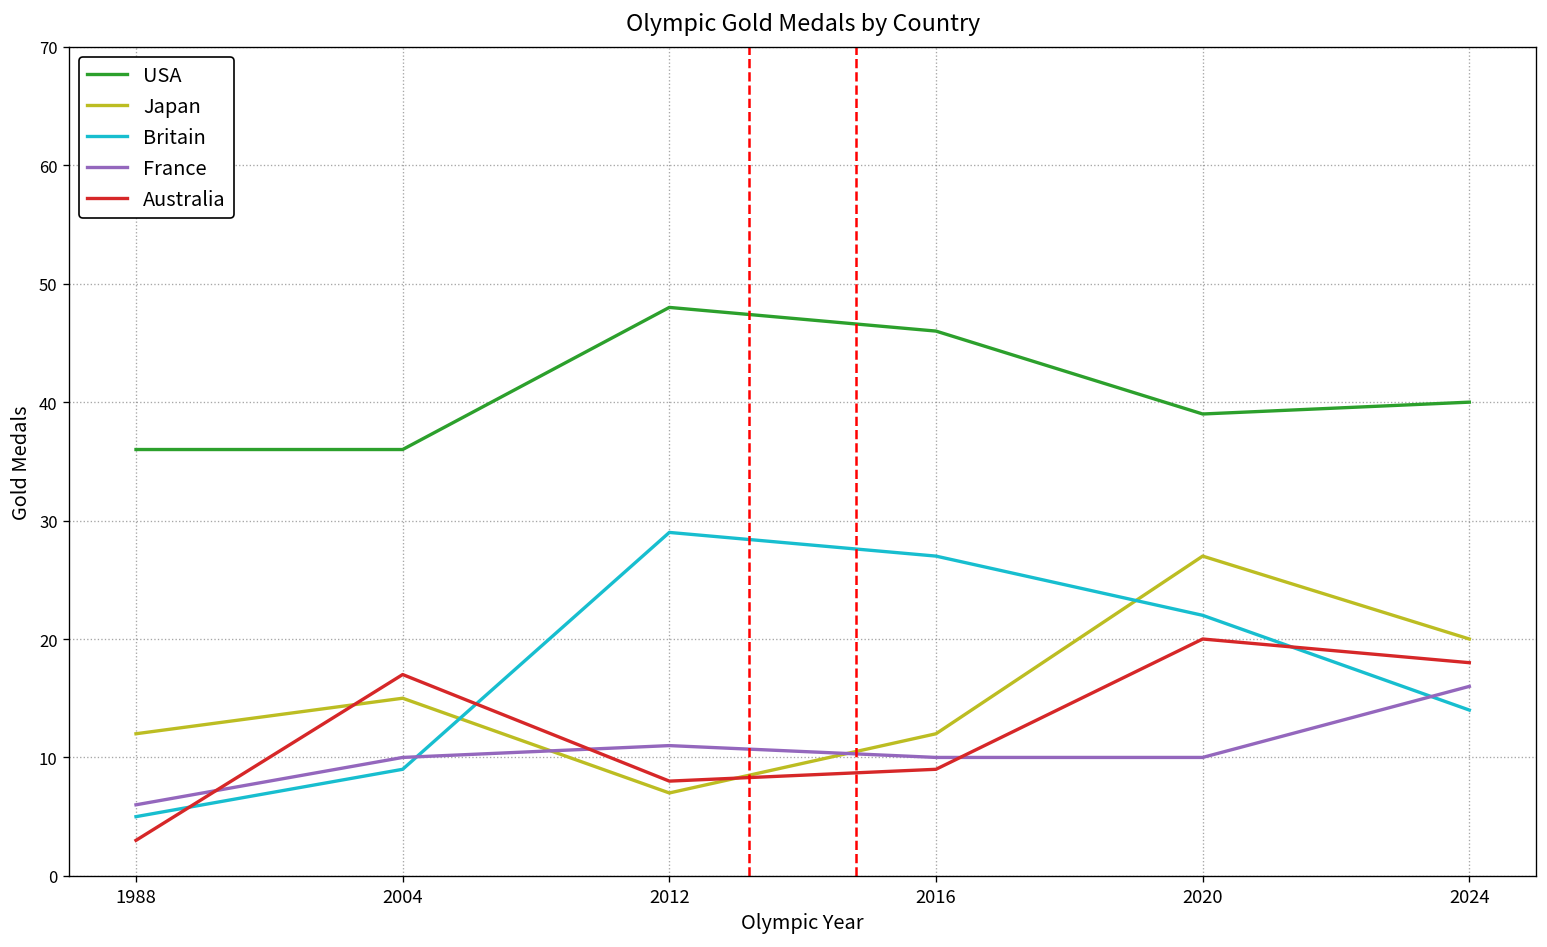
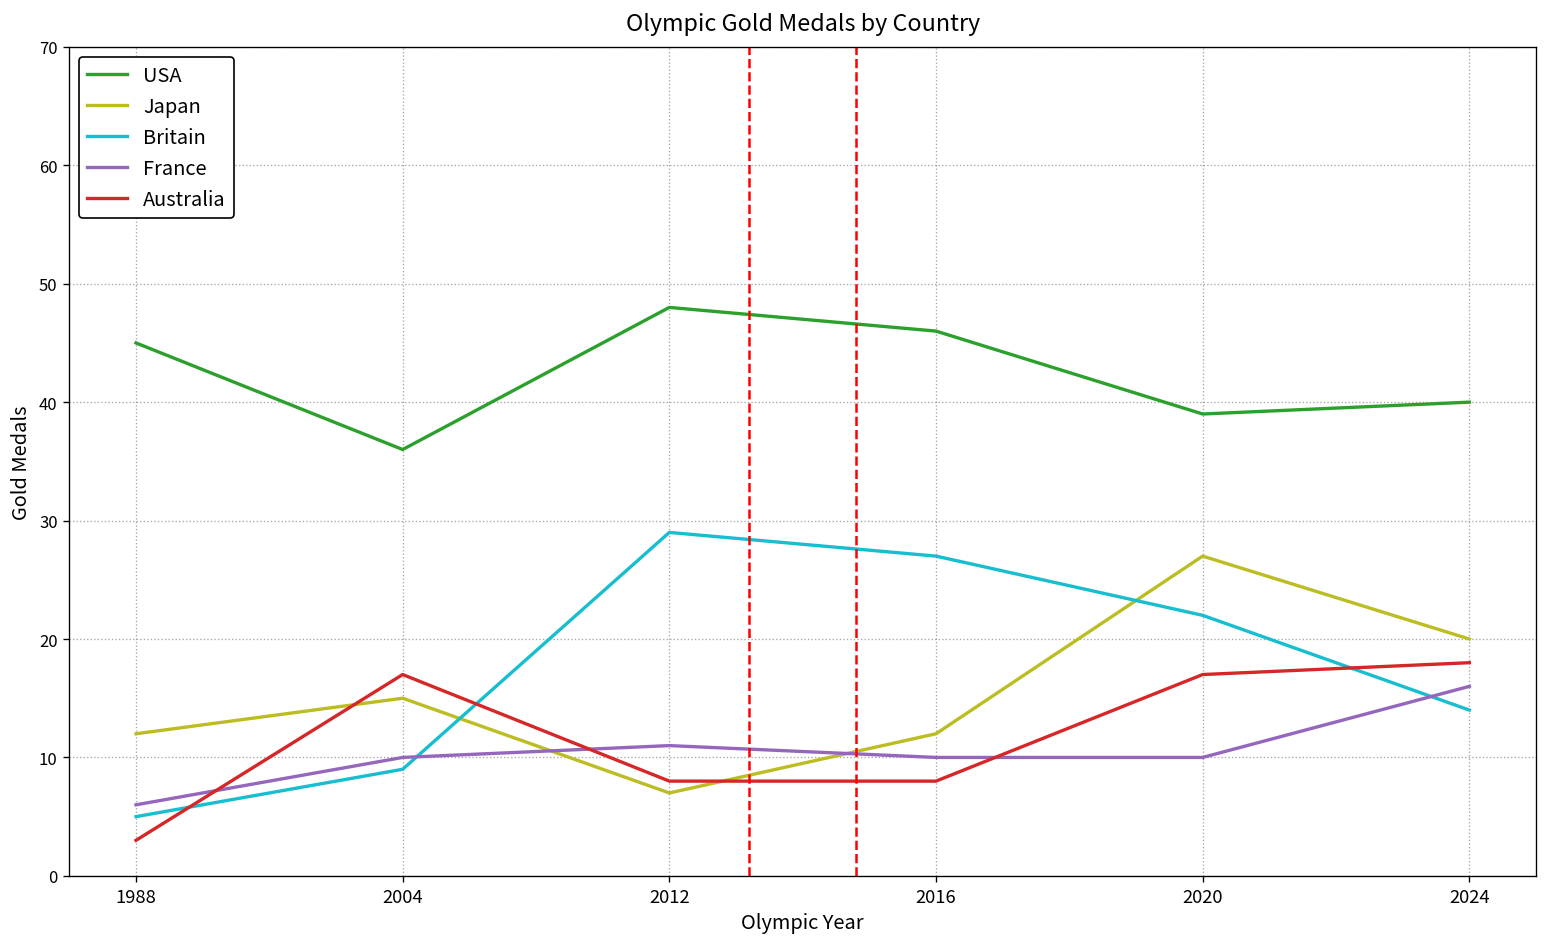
USA, 1988: 36 -> 45
Australia, 2016: 9 -> 8
Australia, 2020: 20 -> 17
